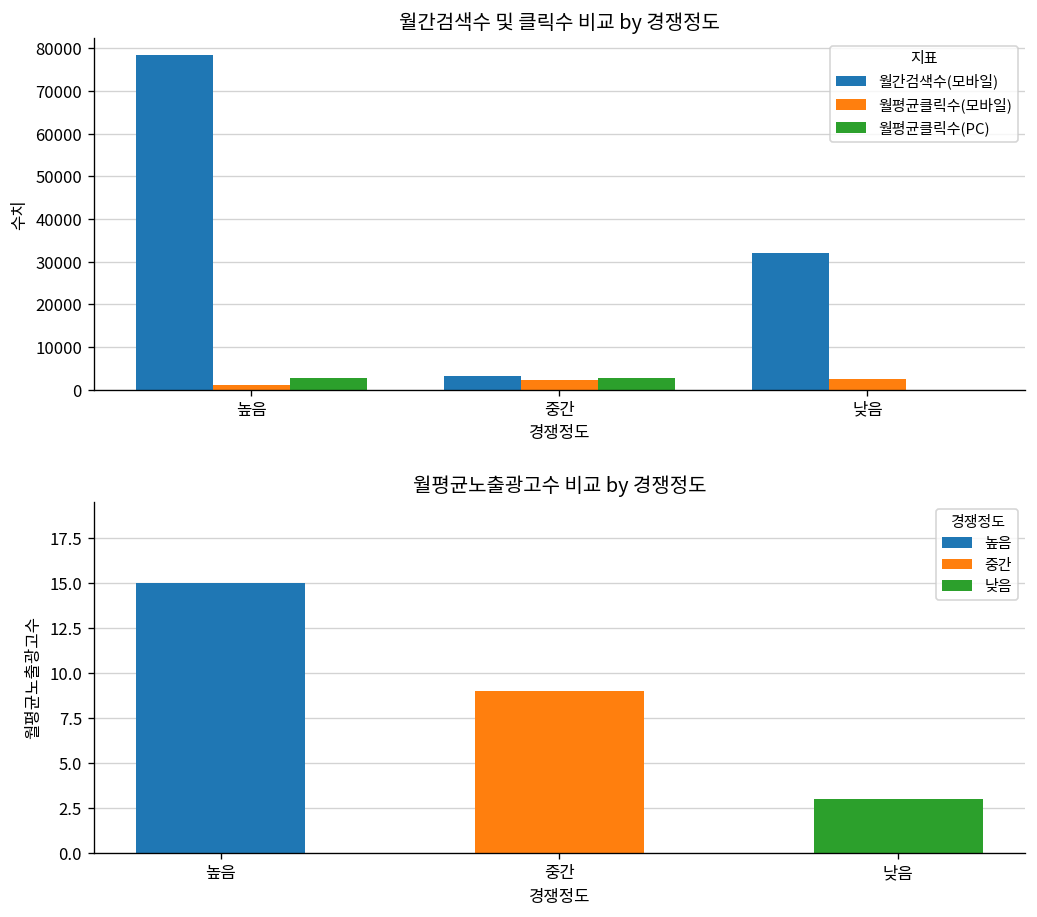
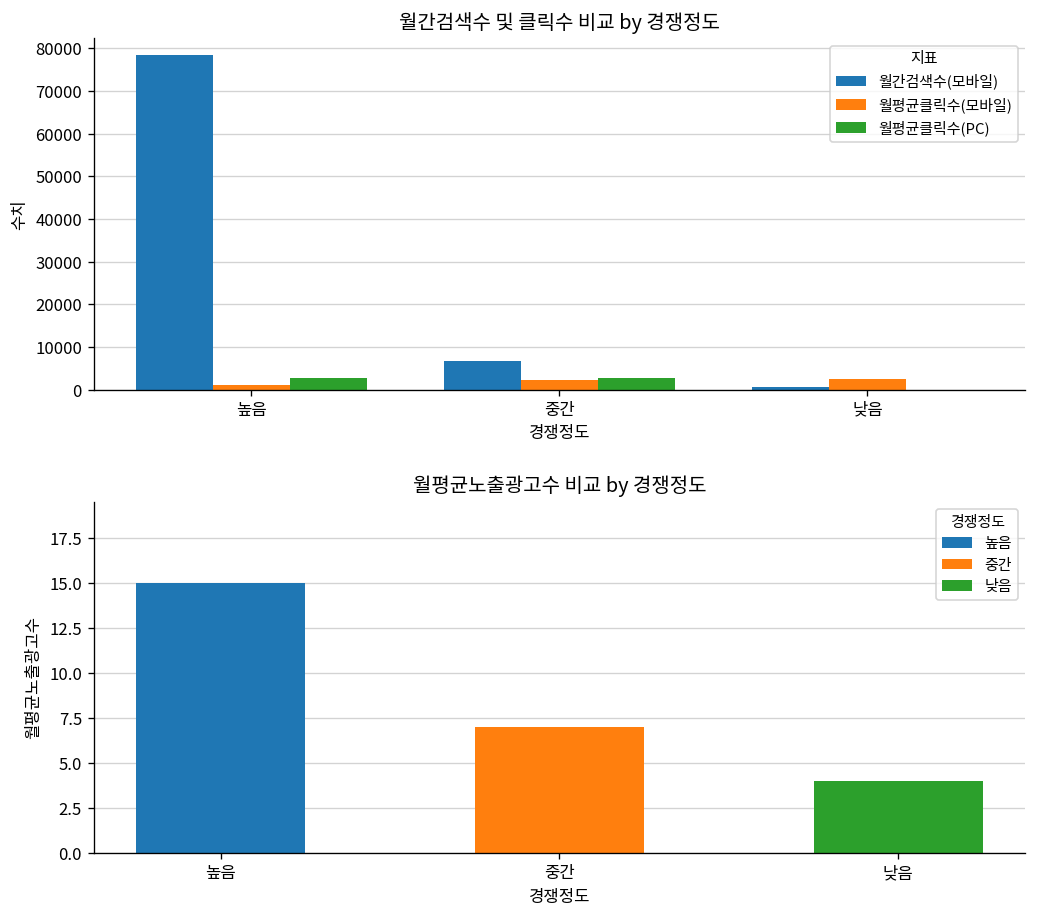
월간검색수 및 클릭수 비교 by 경쟁정도, 월간검색수(모바일), 중간: 3000 -> 7000
월간검색수 및 클릭수 비교 by 경쟁정도, 월간검색수(모바일), 낮음: 32000 -> 1000
월평균노출광고수 비교 by 경쟁정도, 중간: 9 -> 7
월평균노출광고수 비교 by 경쟁정도, 낮음: 3 -> 4
